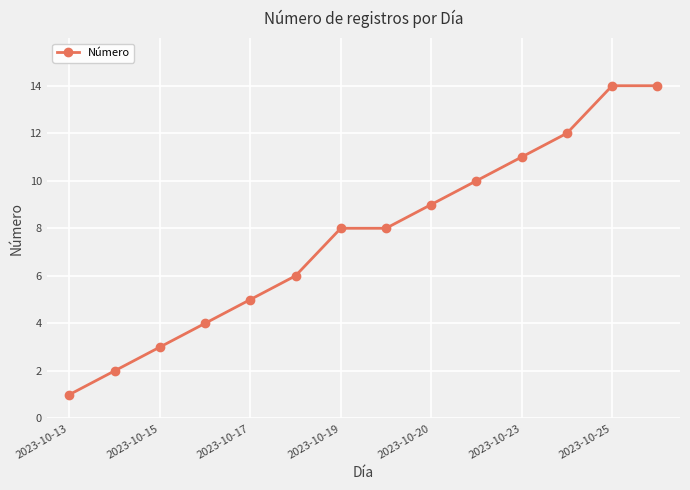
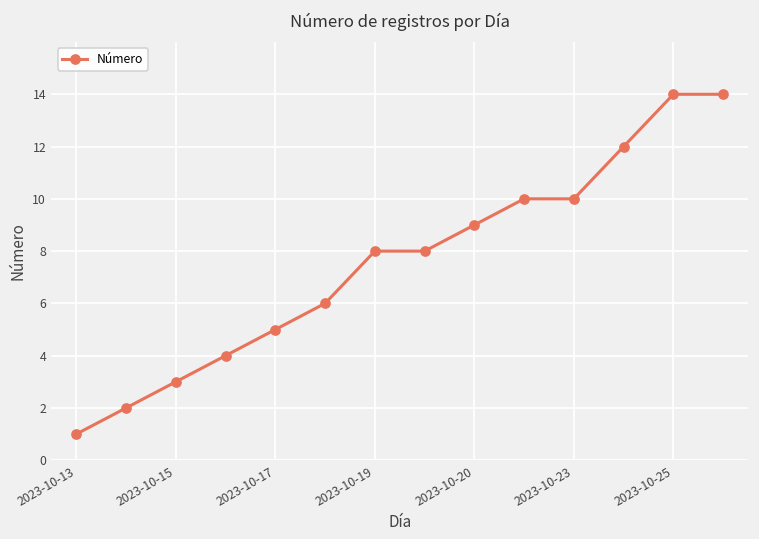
2023-10-23: 11 -> 10
